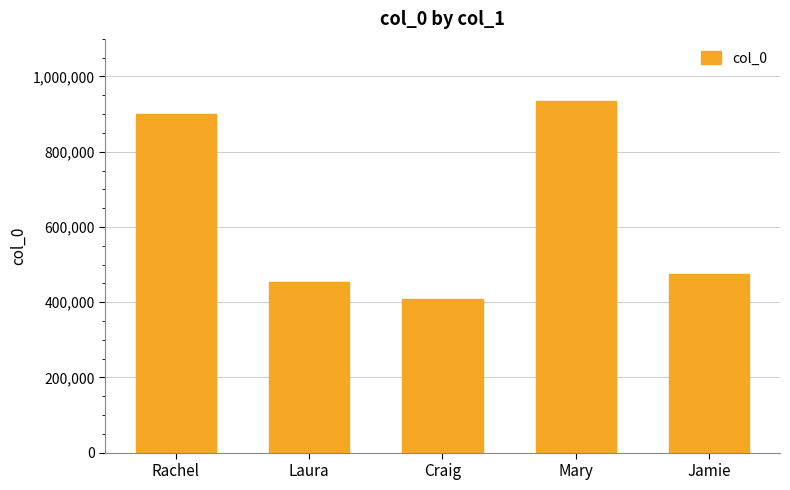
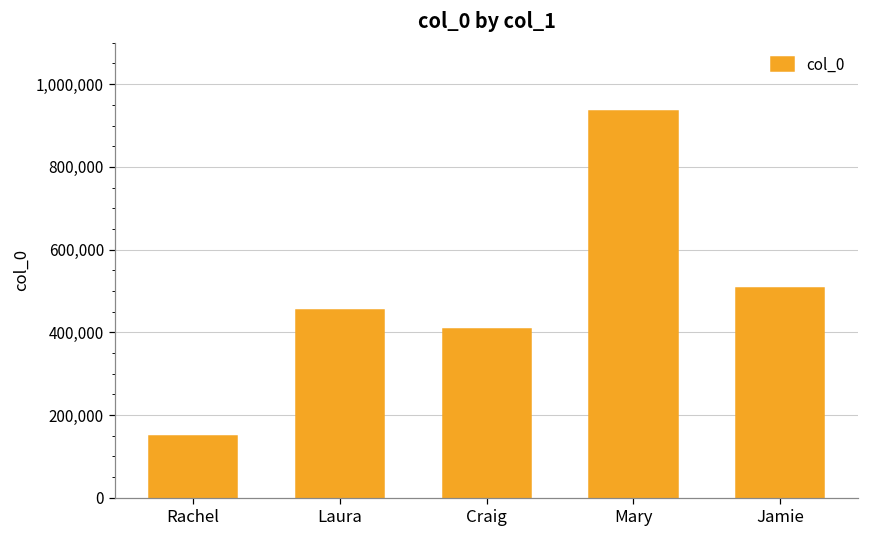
Rachel: 900,000 -> 150,000
Jamie: 480,000 -> 510,000
